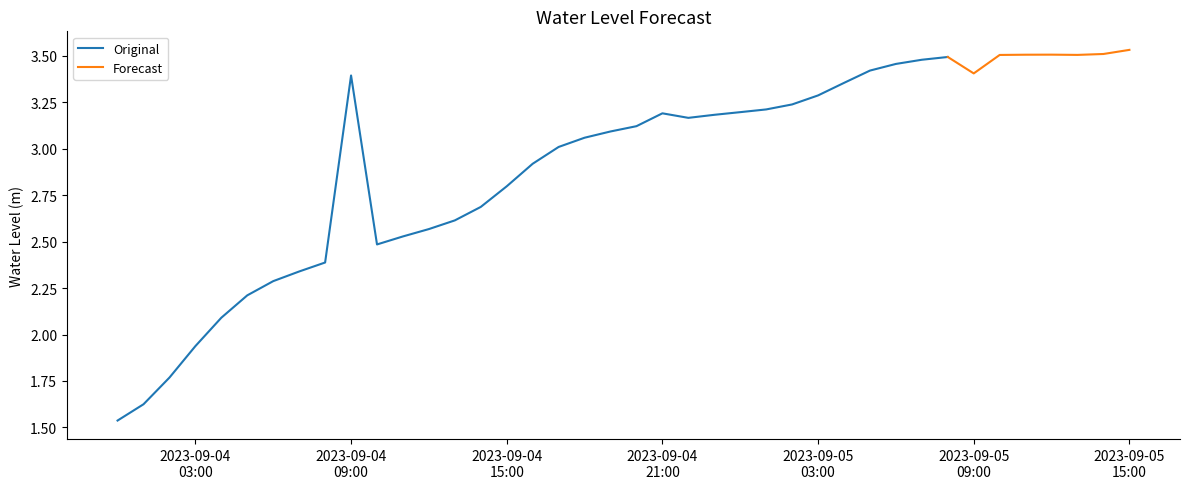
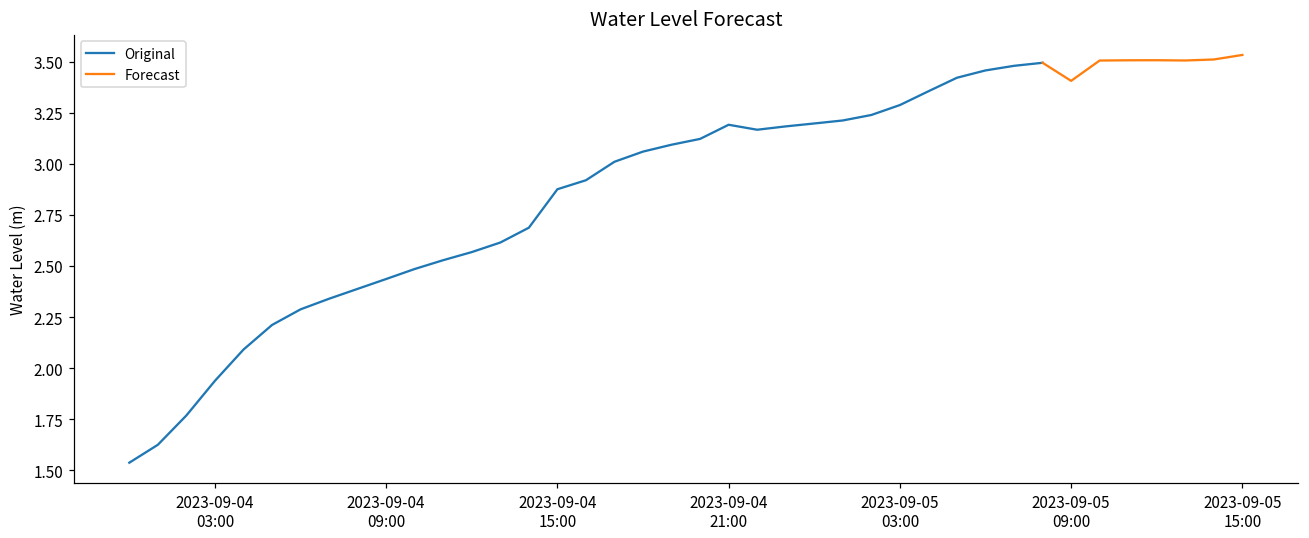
Original, 2023-09-04 09:00: 3.39 -> 2.44
Original, 2023-09-04 15:00: 2.80 -> 2.88
